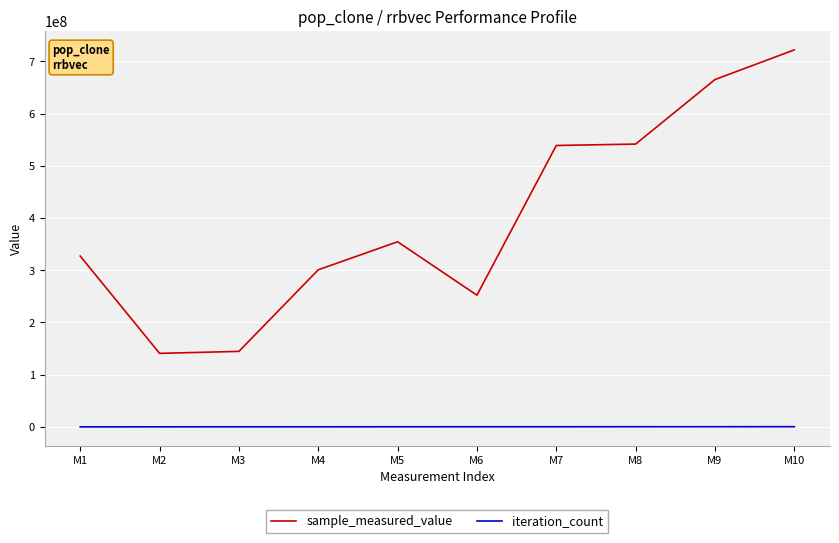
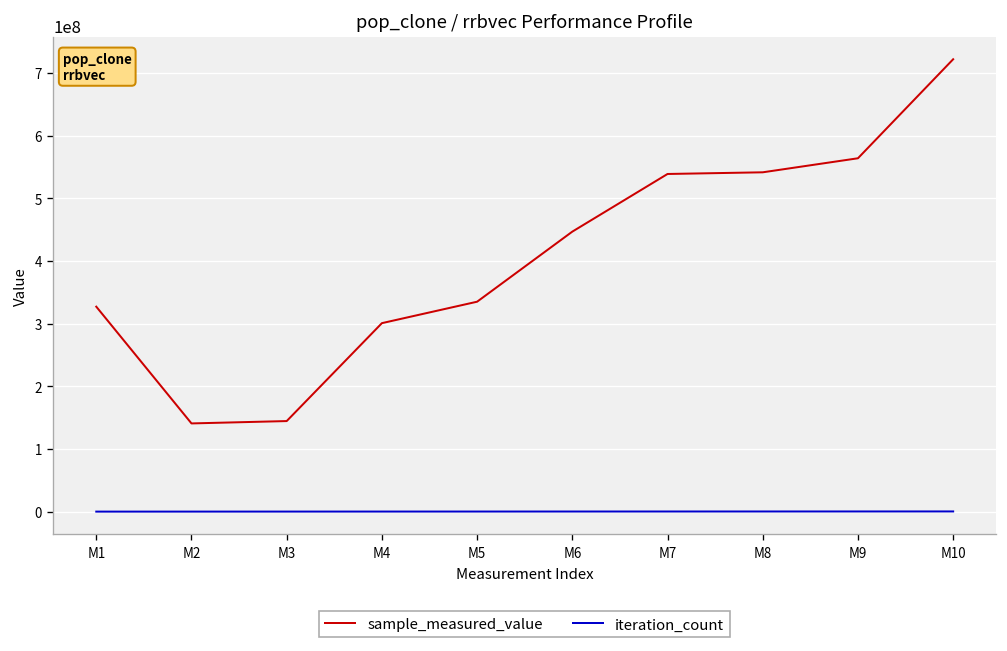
sample_measured_value, M5: 350000000 -> 340000000
sample_measured_value, M6: 250000000 -> 450000000
sample_measured_value, M9: 670000000 -> 560000000
